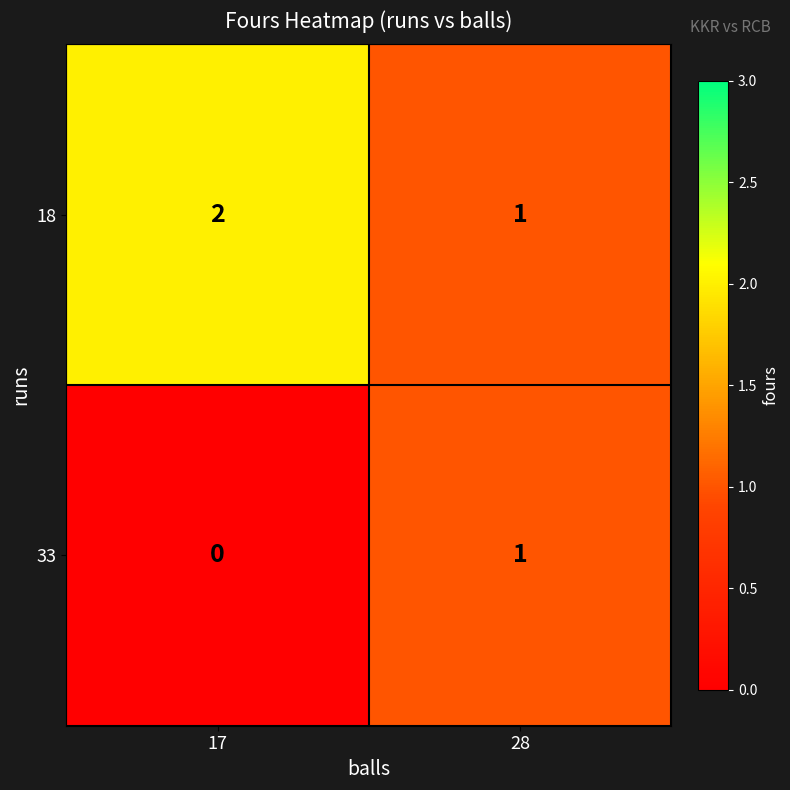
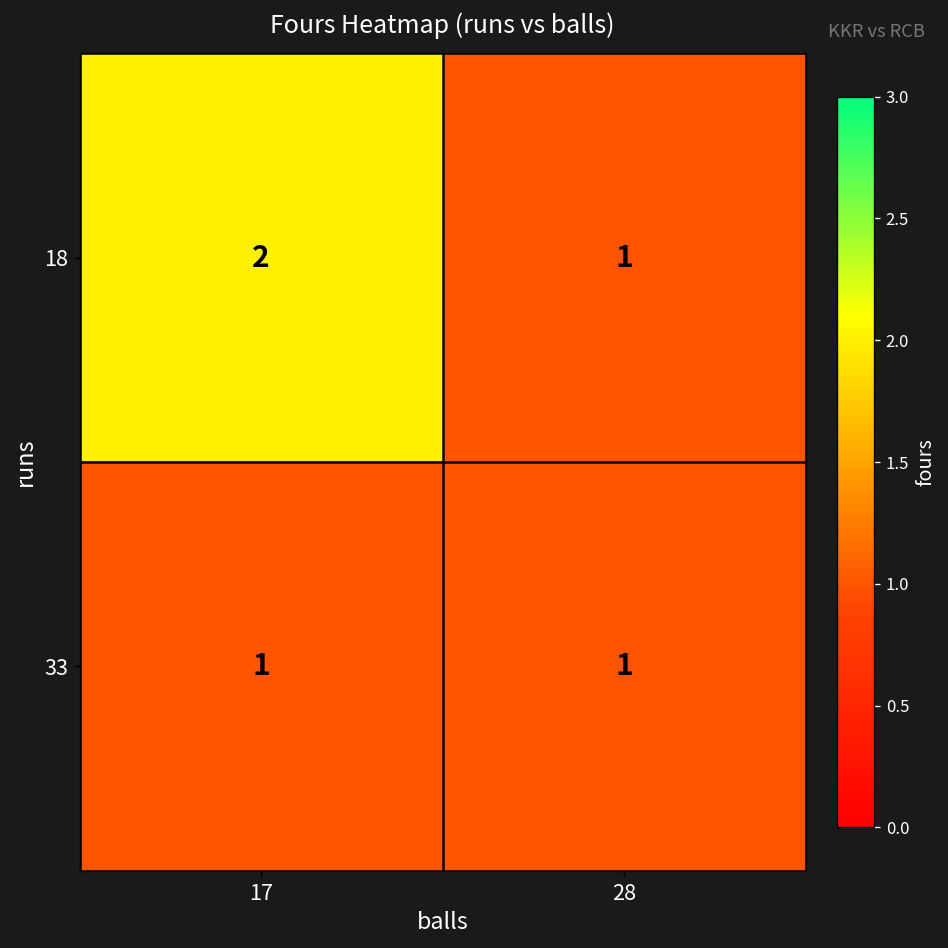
33, 17: 0 -> 1
